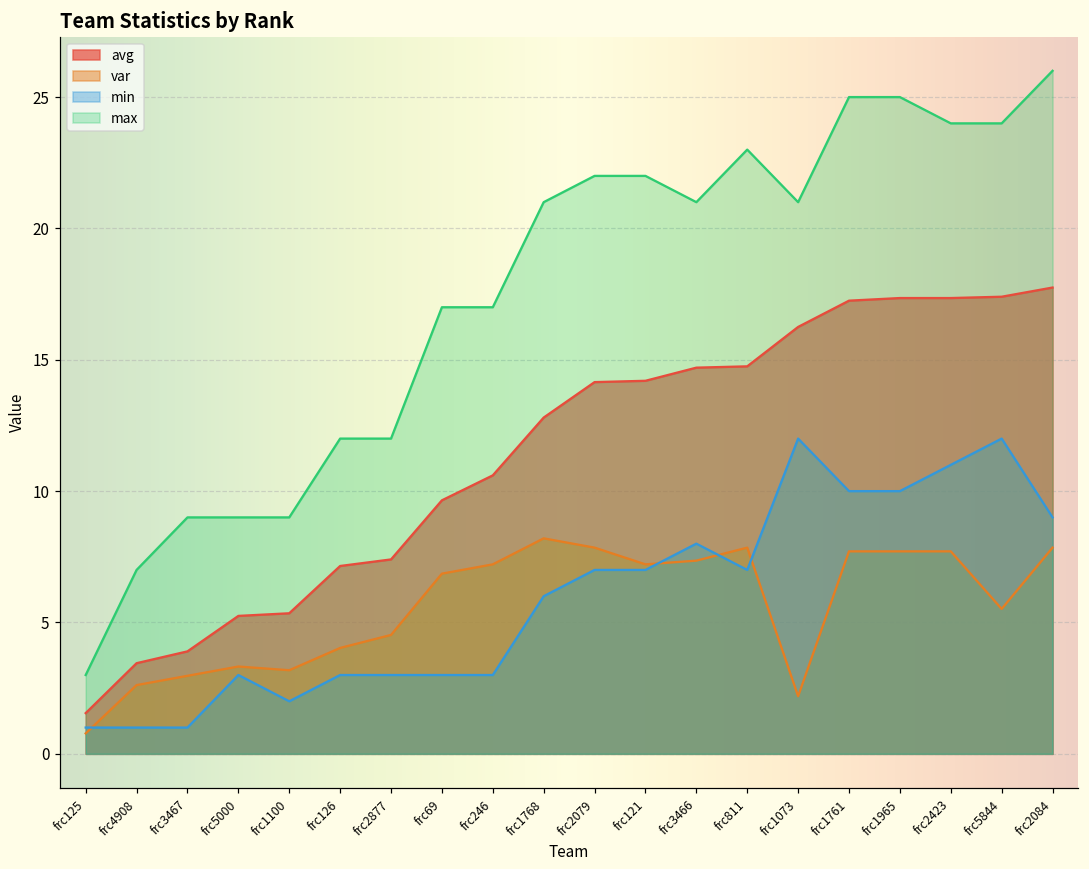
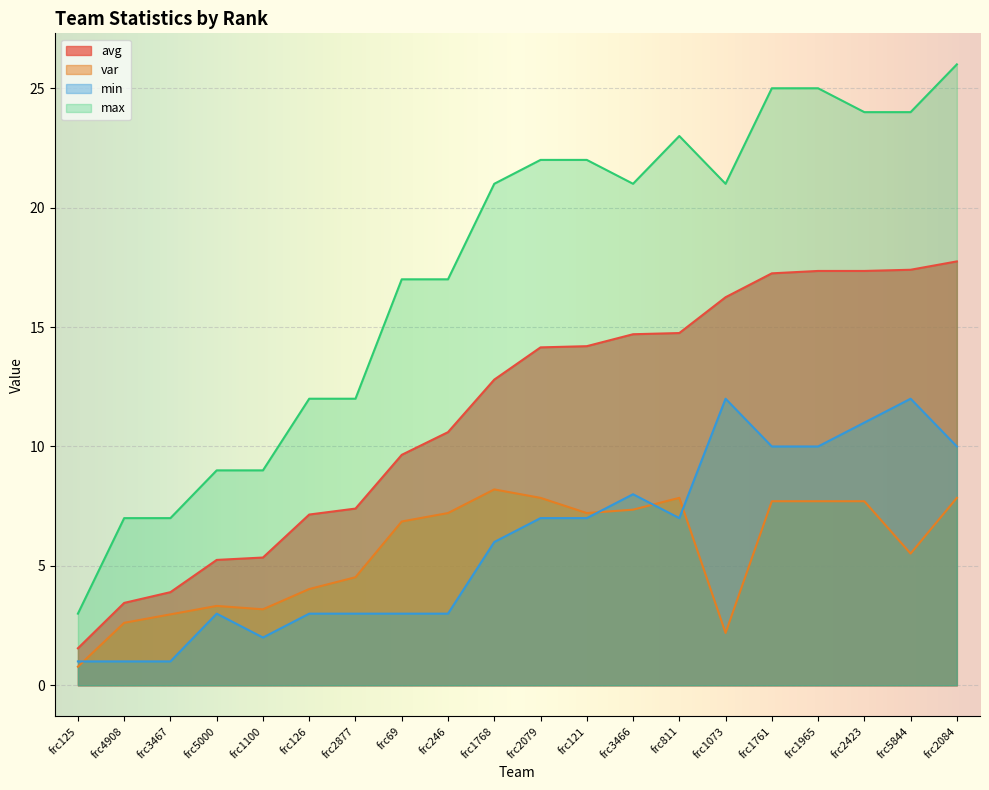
max, frc3467: 9 -> 7
min, frc2084: 9 -> 10
